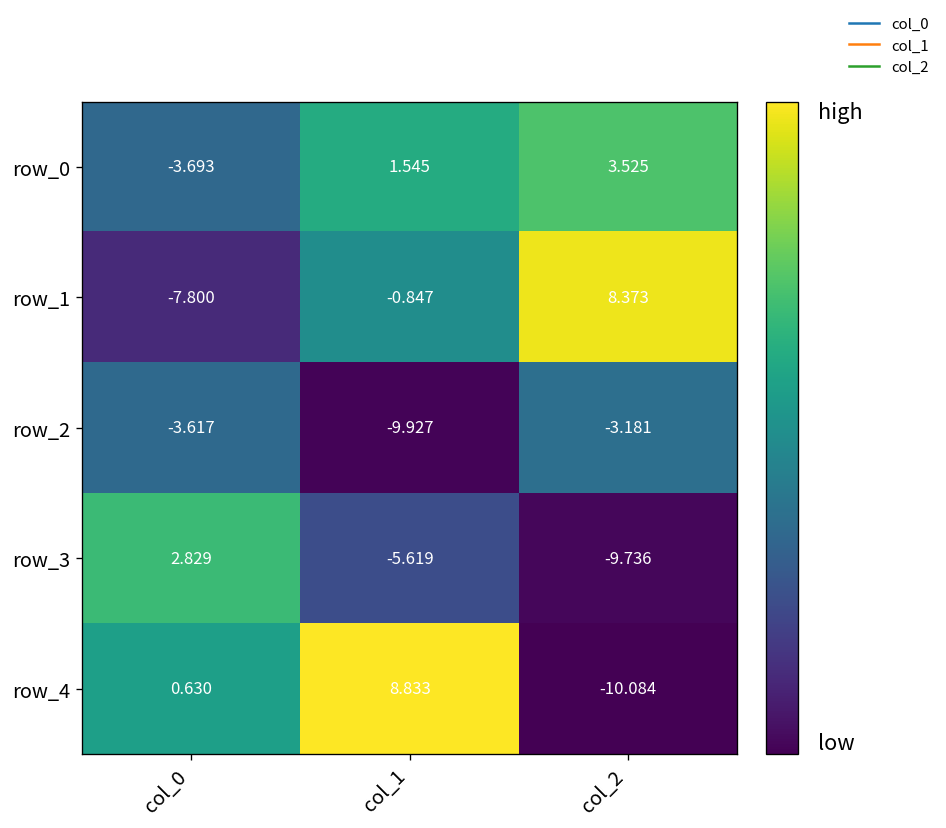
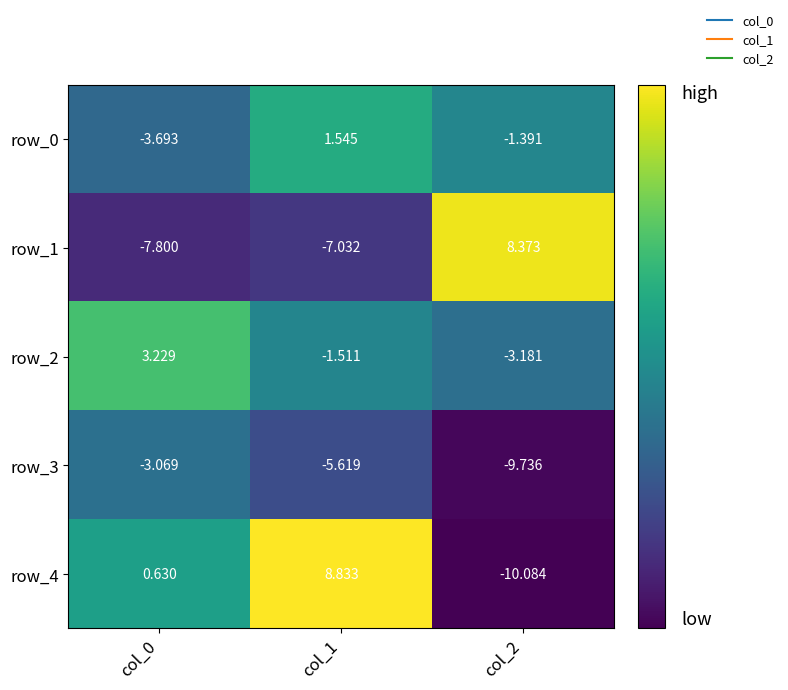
row_0, col_2: 3.525 -> -1.391
row_1, col_1: -0.847 -> -7.032
row_2, col_0: -3.617 -> 3.229
row_2, col_1: -9.927 -> -1.511
row_3, col_0: 2.829 -> -3.069
